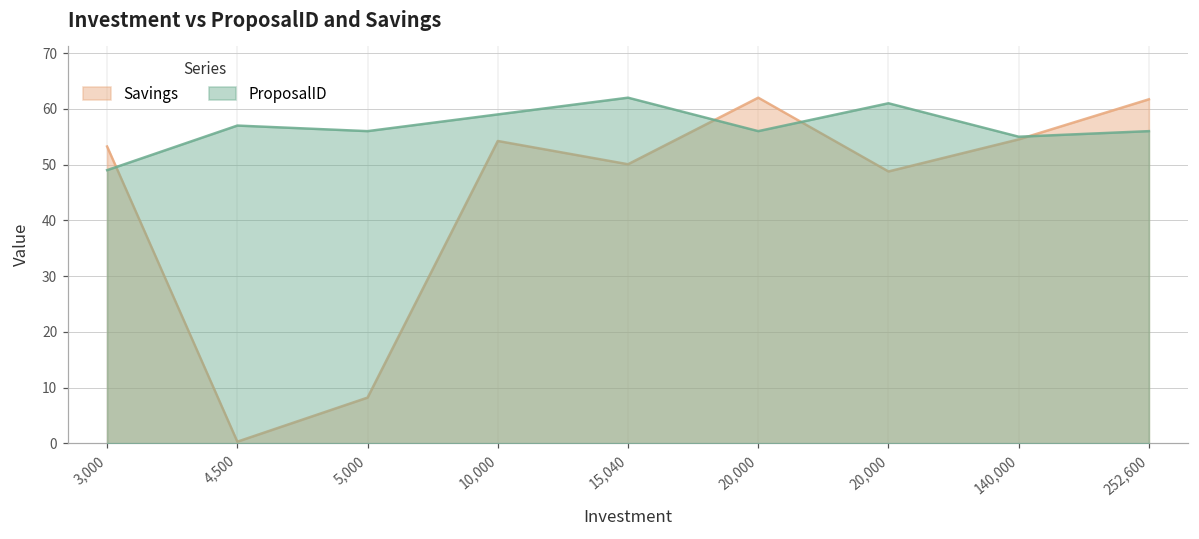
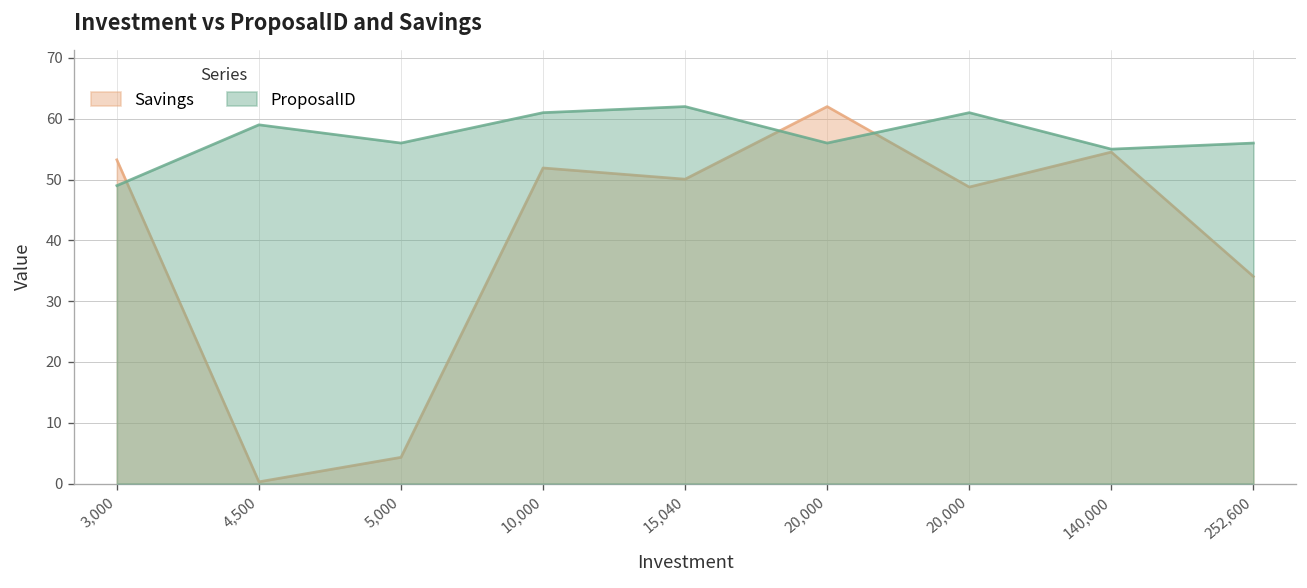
ProposalID, 4,500: 57 -> 59
Savings, 5,000: 8 -> 4
Savings, 10,000: 54 -> 52
ProposalID, 10,000: 59 -> 61
Savings, 252,600: 62 -> 34
